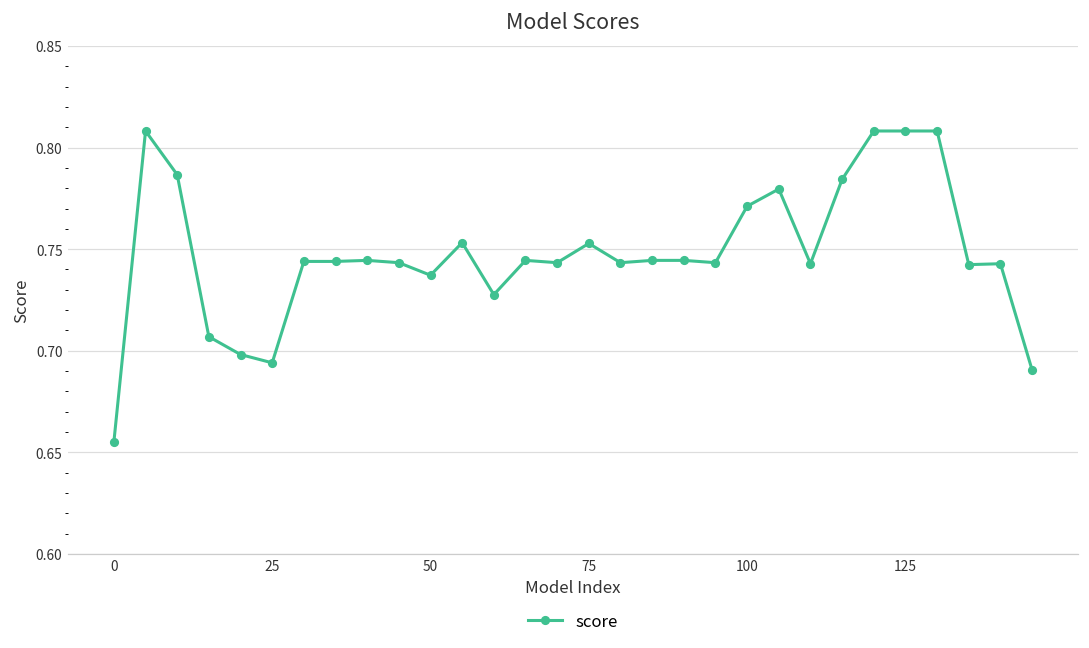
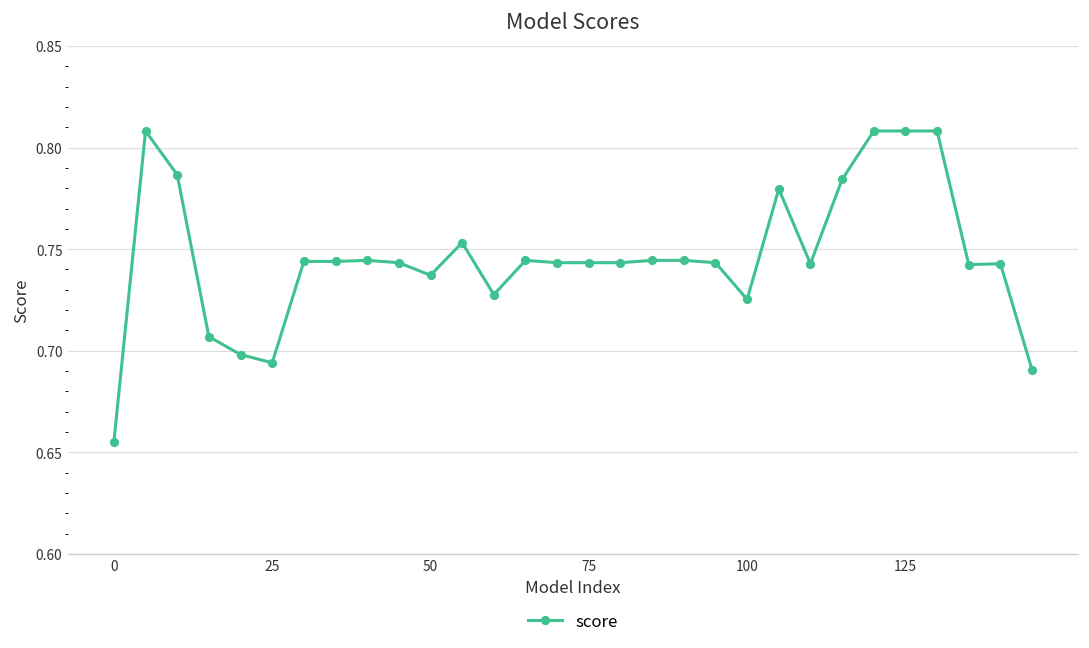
75: 0.753 -> 0.743
100: 0.771 -> 0.725
